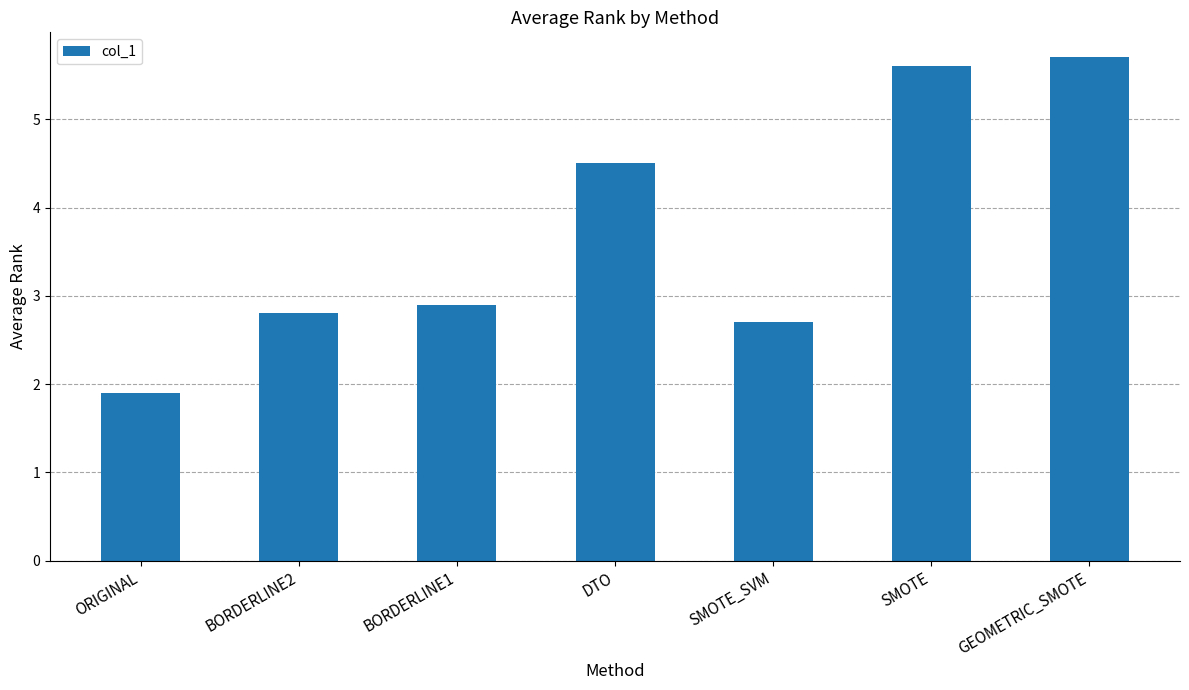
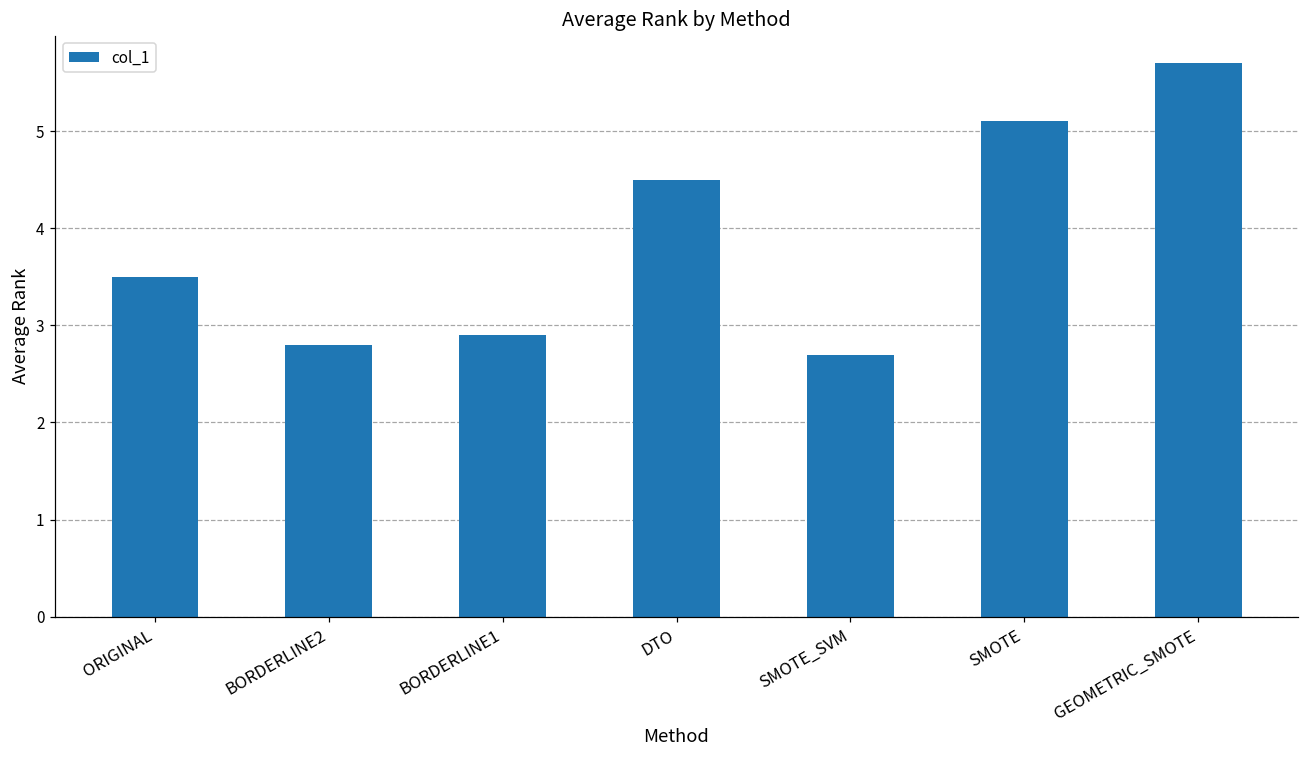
ORIGINAL: 1.9 -> 3.5
SMOTE: 5.6 -> 5.1
